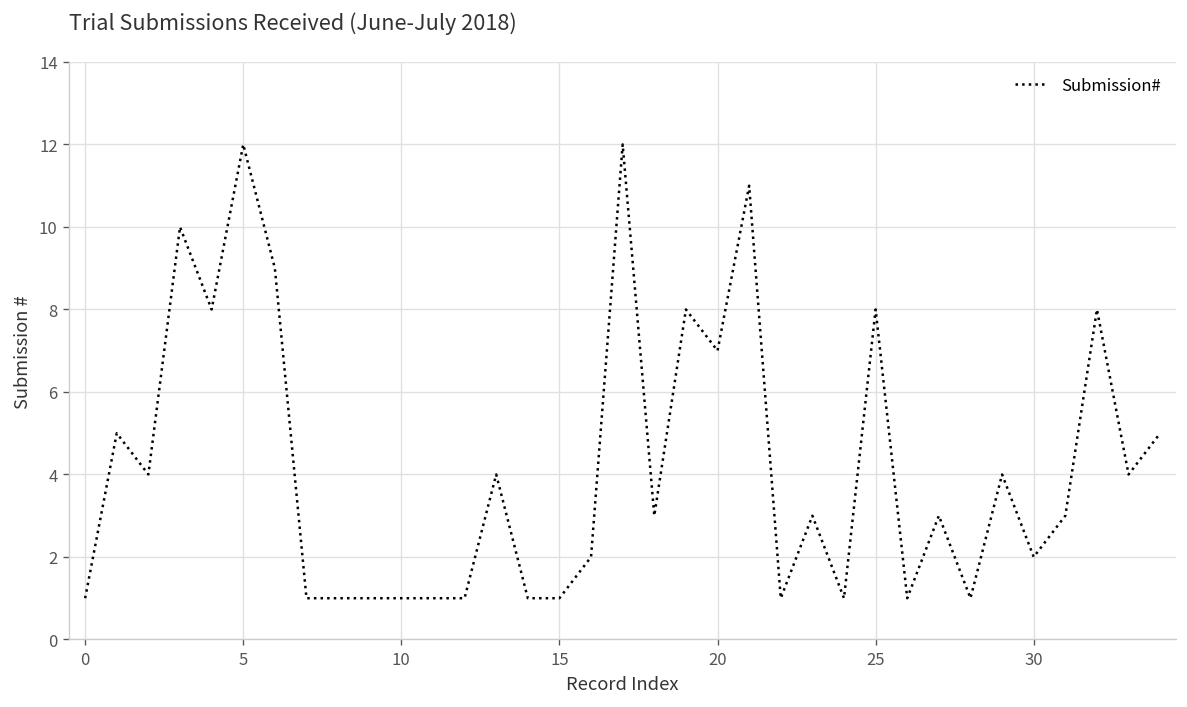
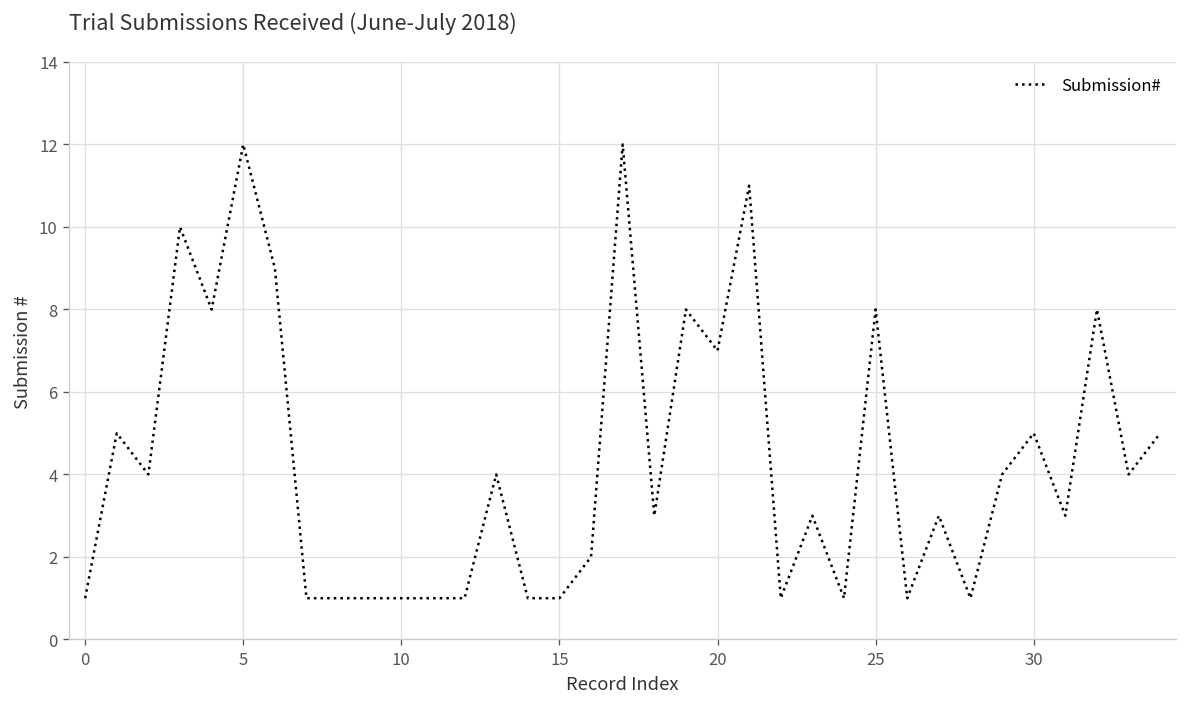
30: 2 -> 5
